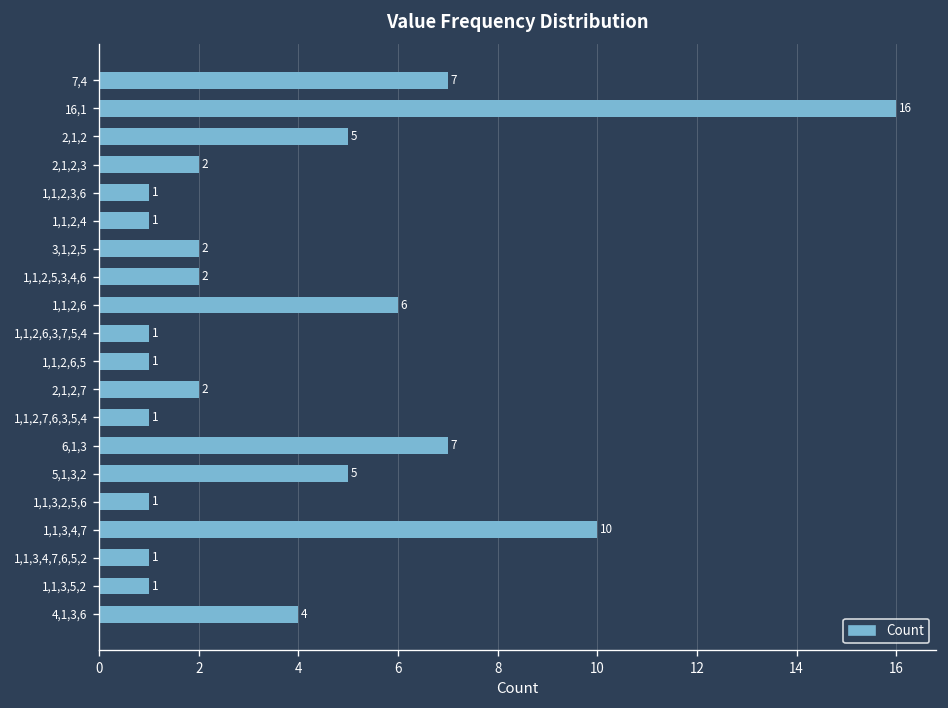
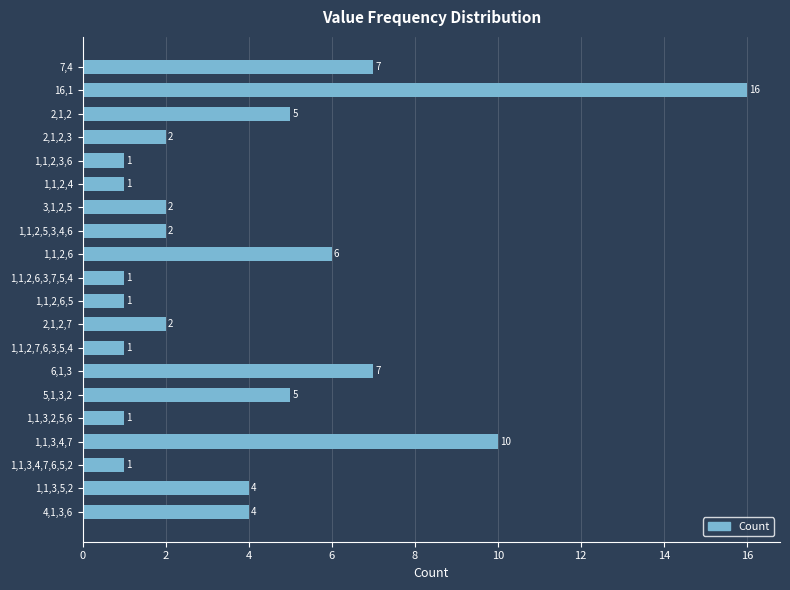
1,1,3,5,2: 1 -> 4
